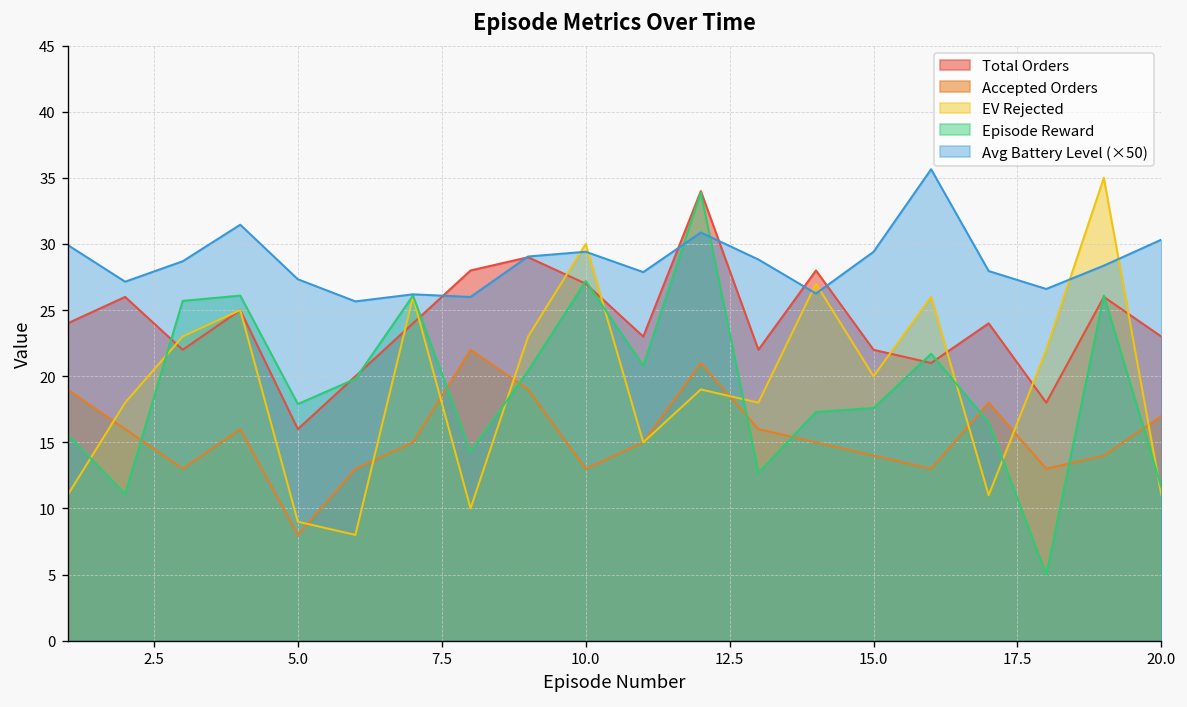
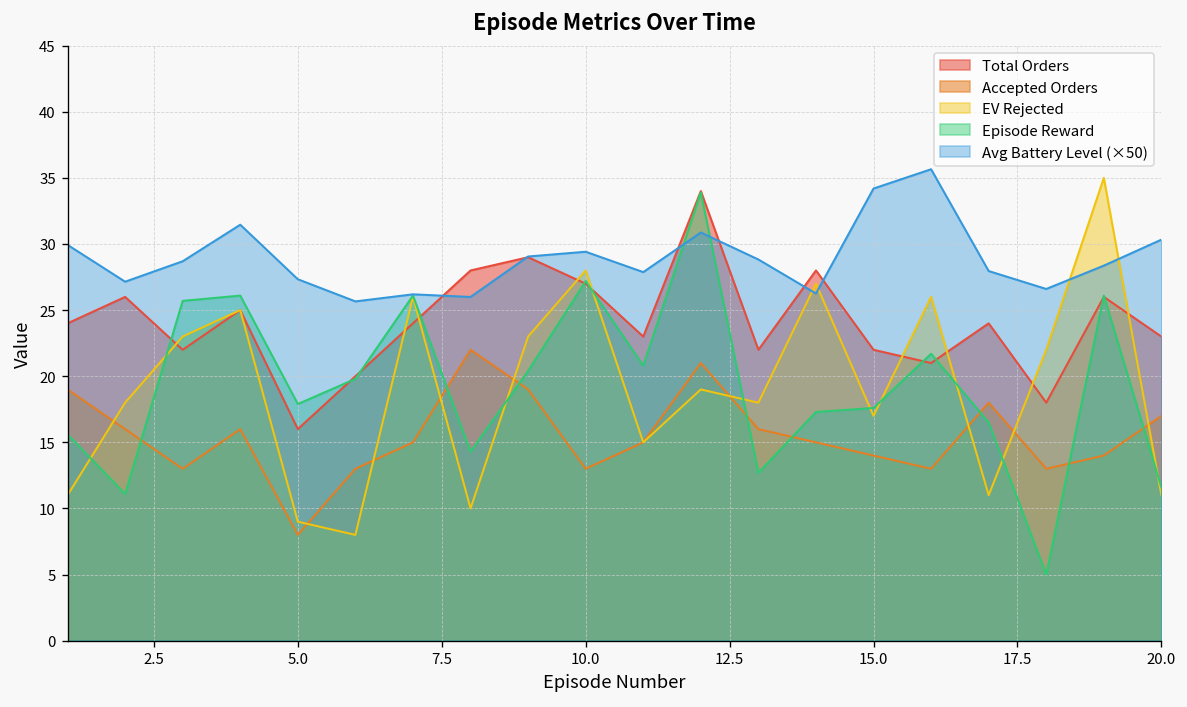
EV Rejected, 10.0: 30 -> 28
EV Rejected, 15.0: 20 -> 17
Avg Battery Level (×50), 15.0: 29.4 -> 34.2
